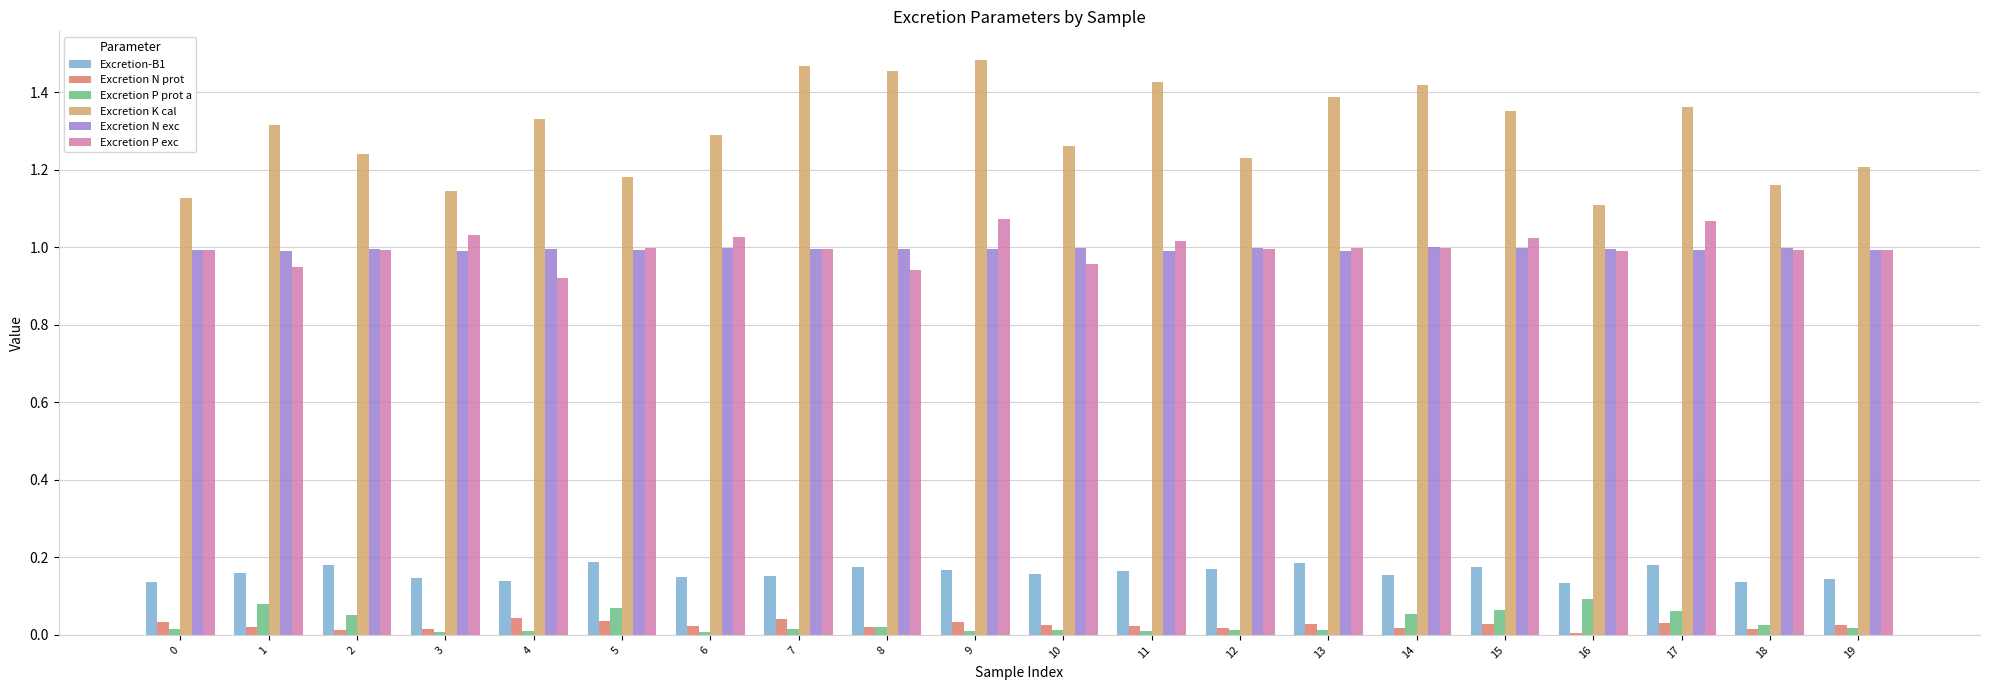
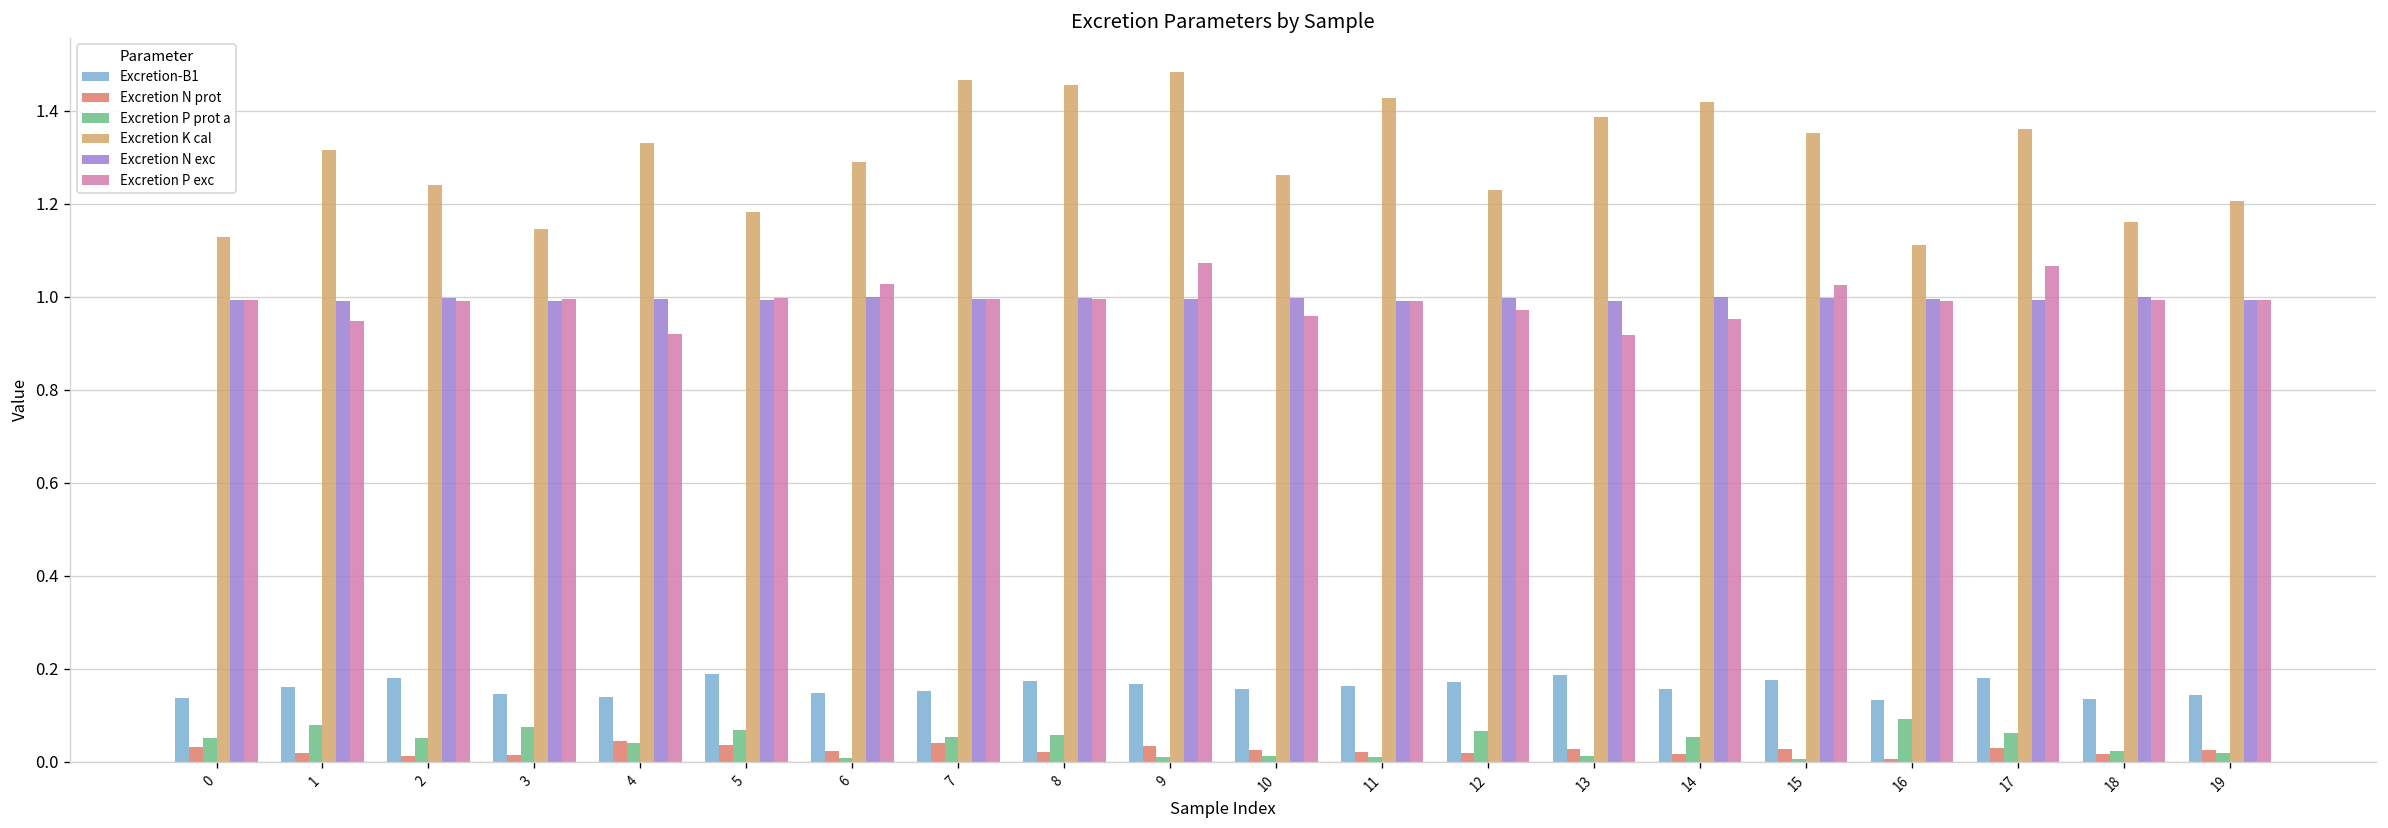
Excretion P prot a, 0: 0.01 -> 0.05
Excretion P prot a, 3: 0.01 -> 0.07
Excretion P exc, 3: 1.03 -> 0.99
Excretion P prot a, 4: 0.01 -> 0.04
Excretion P prot a, 7: 0.02 -> 0.05
Excretion P prot a, 8: 0.02 -> 0.06
Excretion P exc, 8: 0.94 -> 1.00
Excretion P exc, 11: 1.02 -> 0.99
Excretion P prot a, 12: 0.01 -> 0.07
Excretion P exc, 12: 1.00 -> 0.97
Excretion P exc, 13: 1.00 -> 0.92
Excretion P exc, 14: 1.00 -> 0.95
Excretion P prot a, 15: 0.06 -> 0.01
